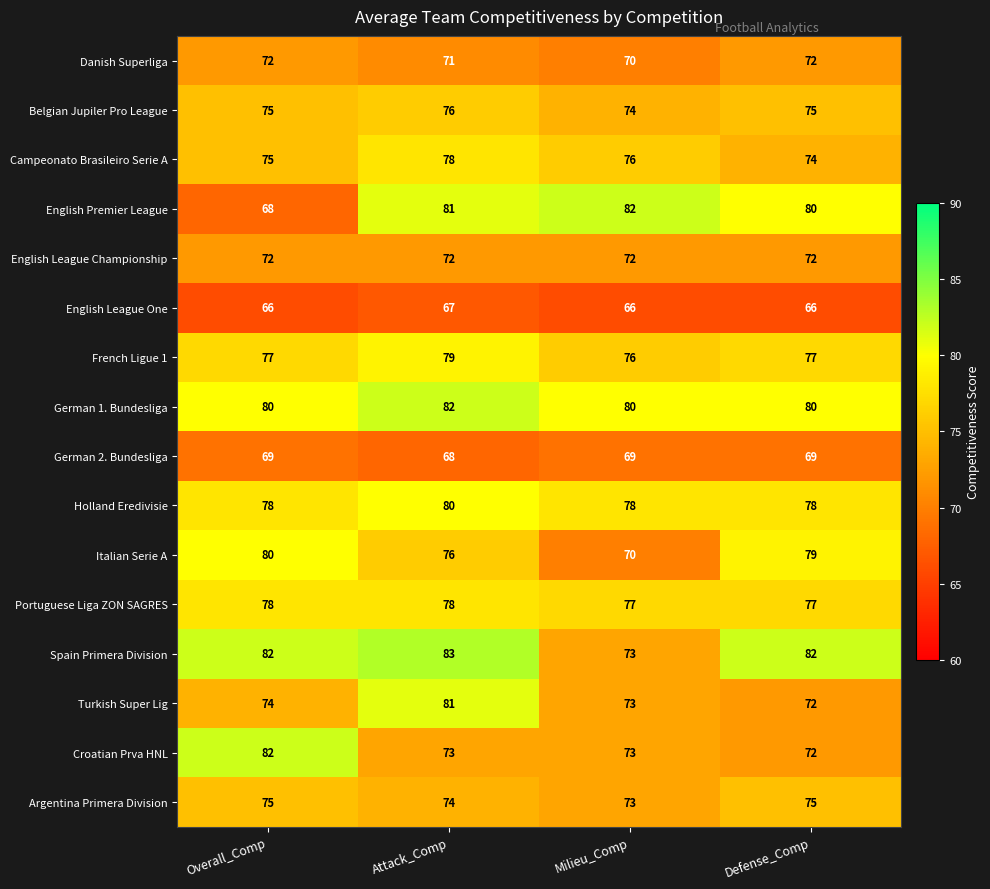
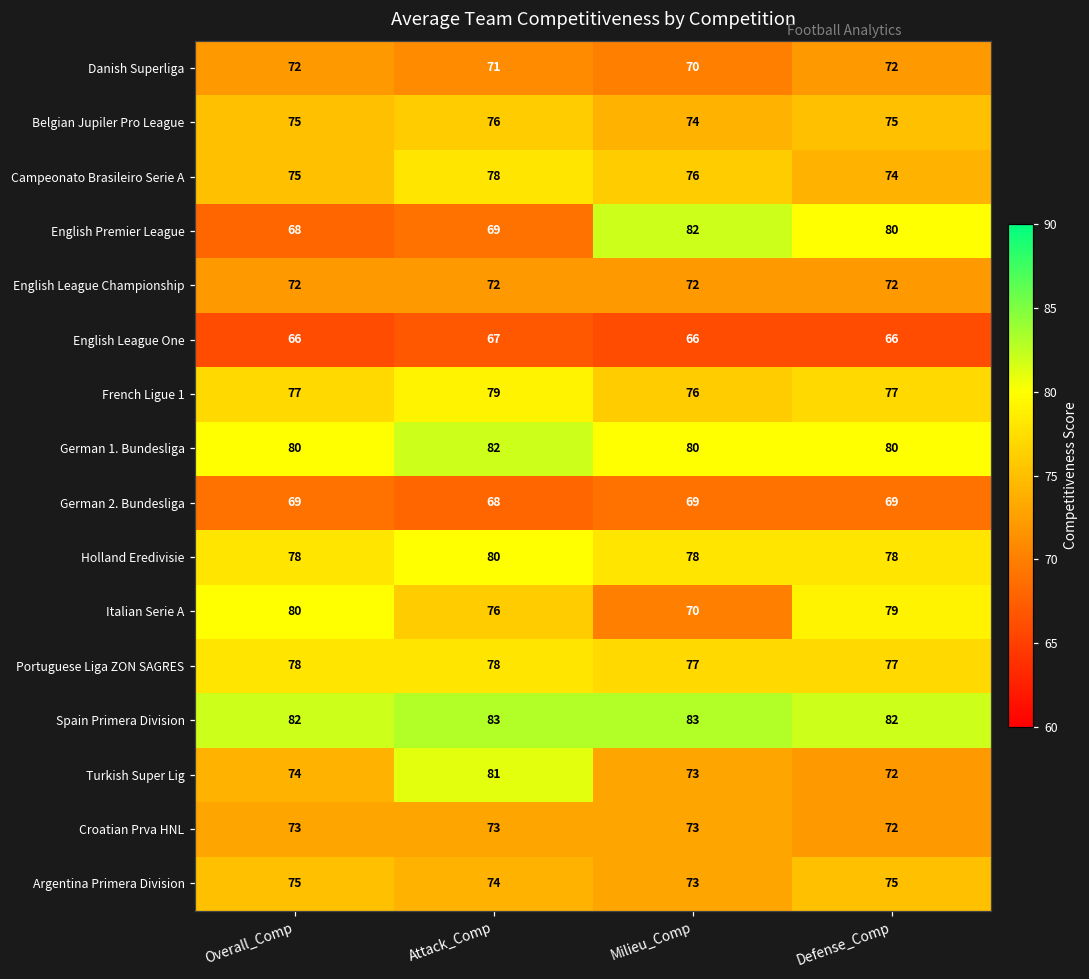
English Premier League, Attack_Comp: 81 -> 69
Spain Primera Division, Milieu_Comp: 73 -> 83
Croatian Prva HNL, Overall_Comp: 82 -> 73
